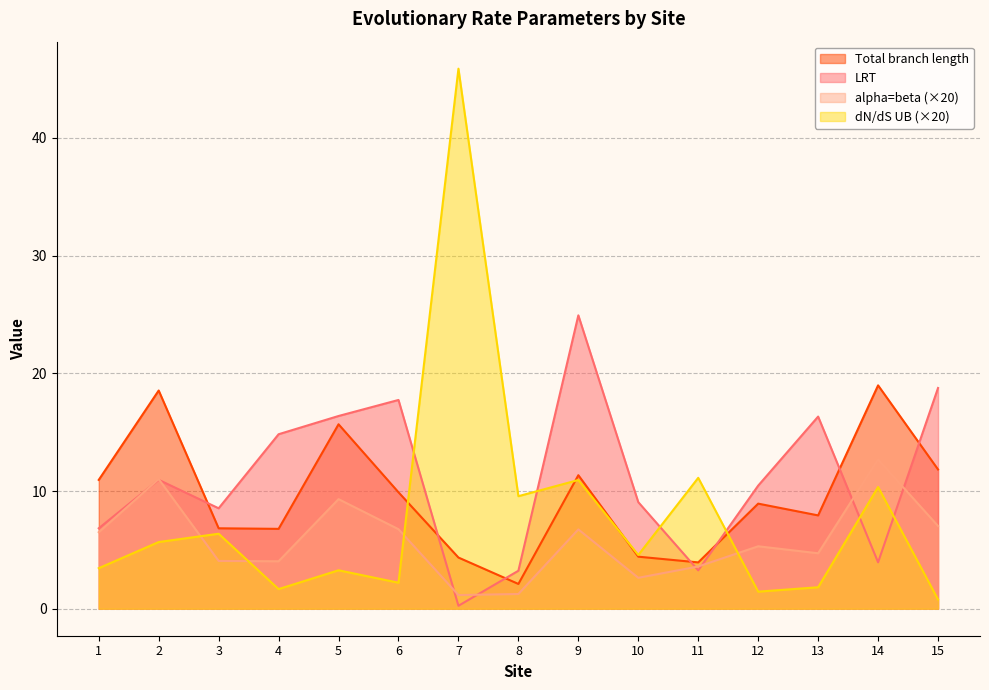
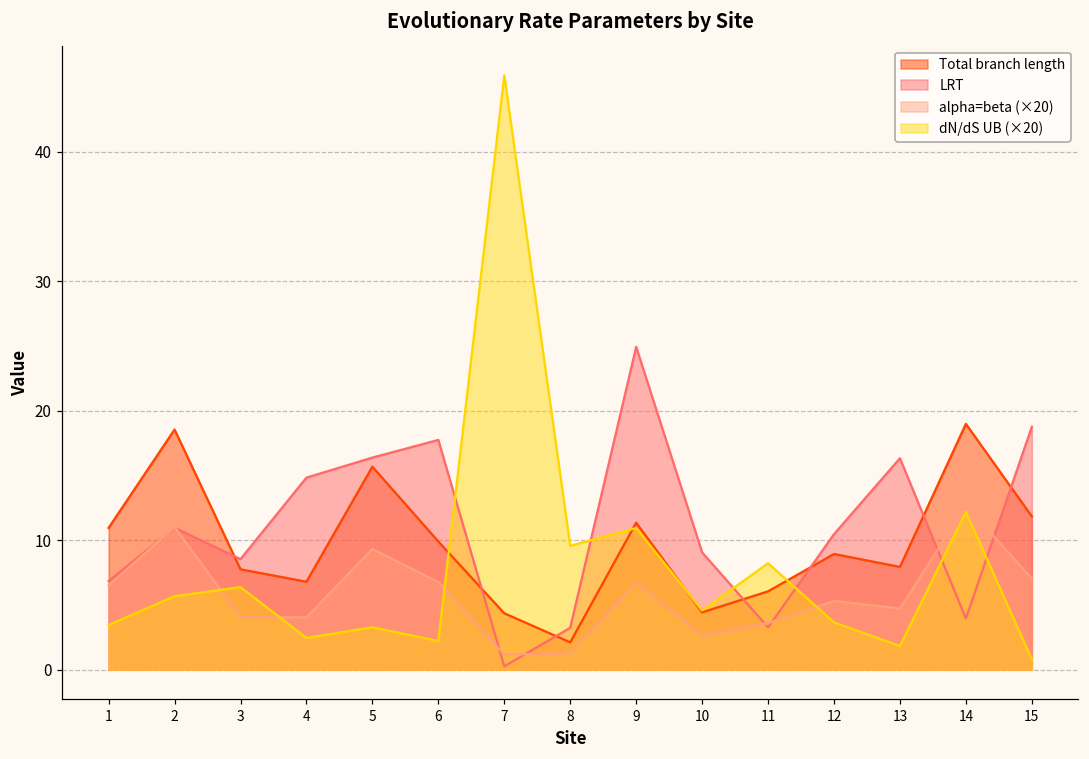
Total branch length, 3: 6.8 -> 7.7
dN/dS UB (×20), 4: 1.7 -> 2.4
Total branch length, 11: 3.9 -> 6.0
dN/dS UB (×20), 11: 11.1 -> 8.2
dN/dS UB (×20), 12: 1.5 -> 3.6
dN/dS UB (×20), 14: 10.3 -> 12.2
